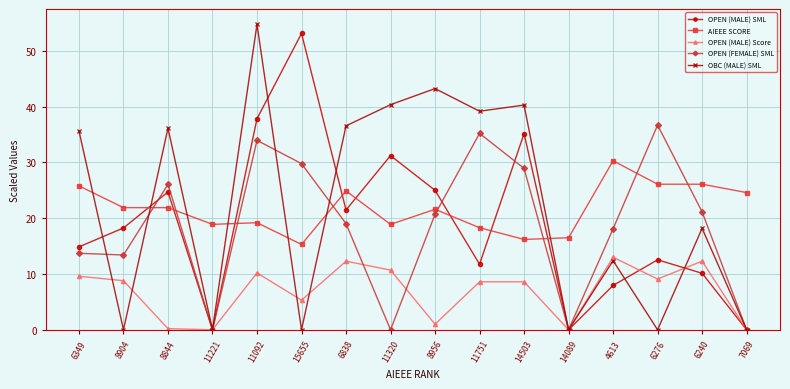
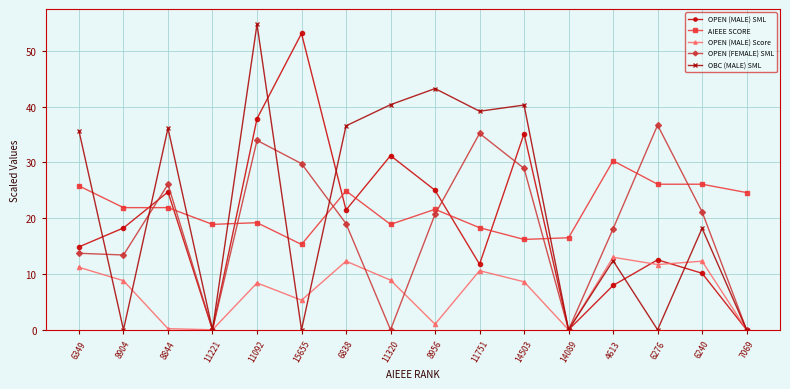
OPEN (MALE) Score, 6349: 10 -> 11
OPEN (MALE) Score, 11092: 10 -> 8
OPEN (MALE) Score, 11320: 11 -> 9
OPEN (MALE) Score, 11751: 9 -> 11
OPEN (MALE) Score, 6276: 9 -> 12
